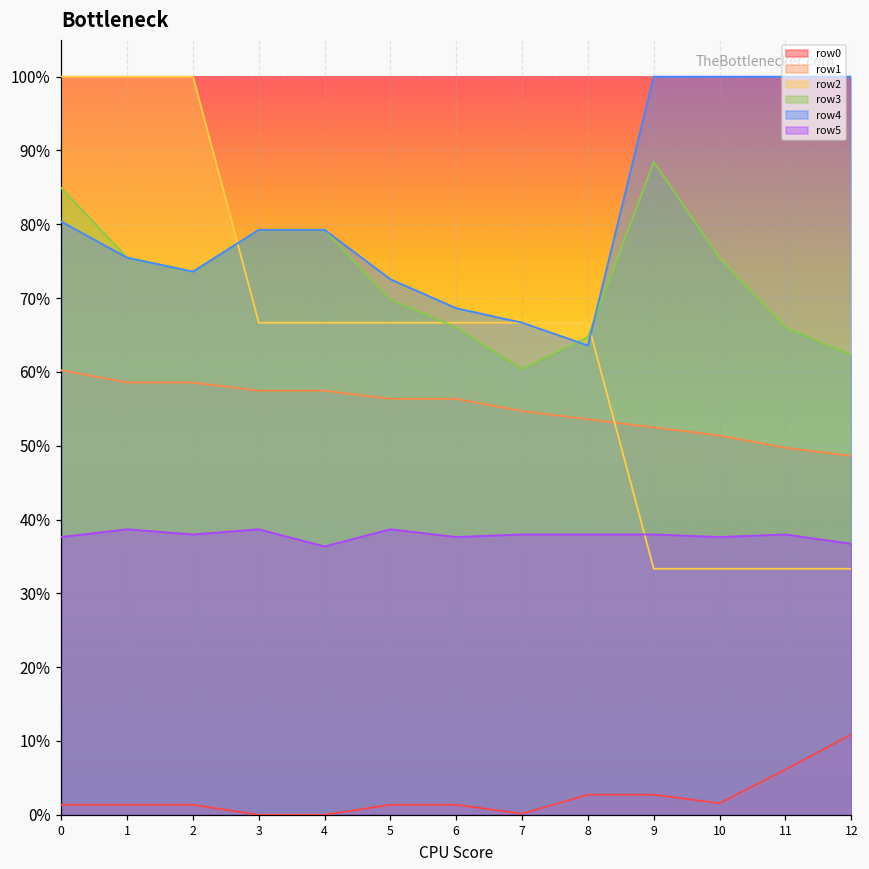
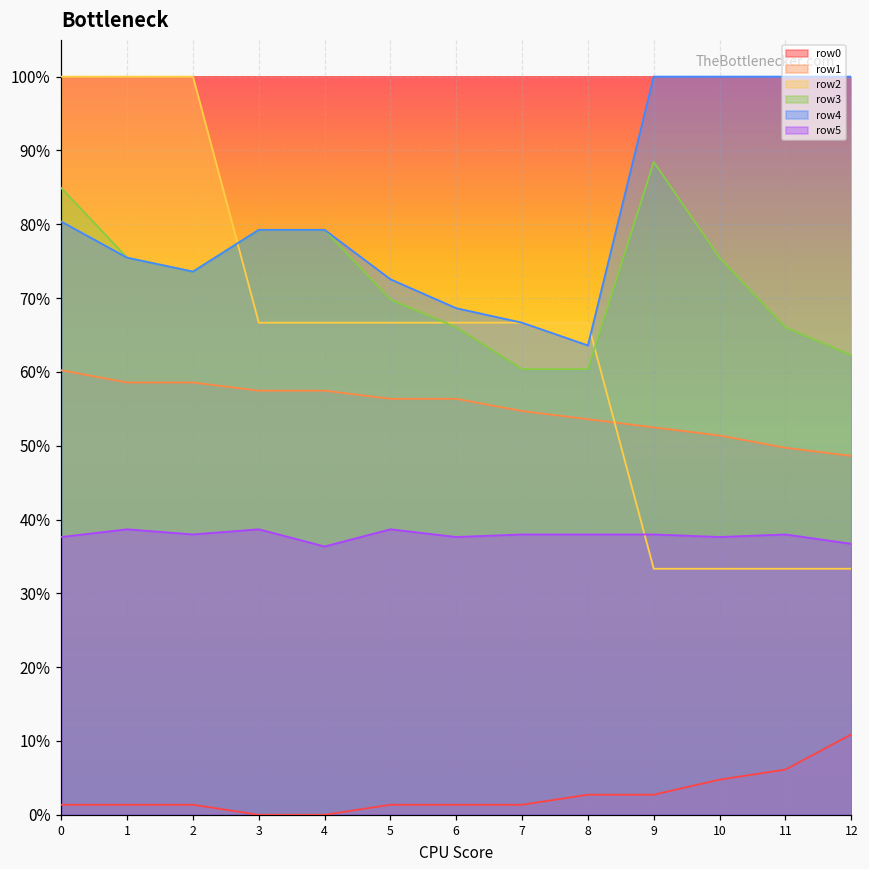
row0, 7: 0% -> 1%
row3, 8: 65% -> 60%
row0, 10: 2% -> 5%
